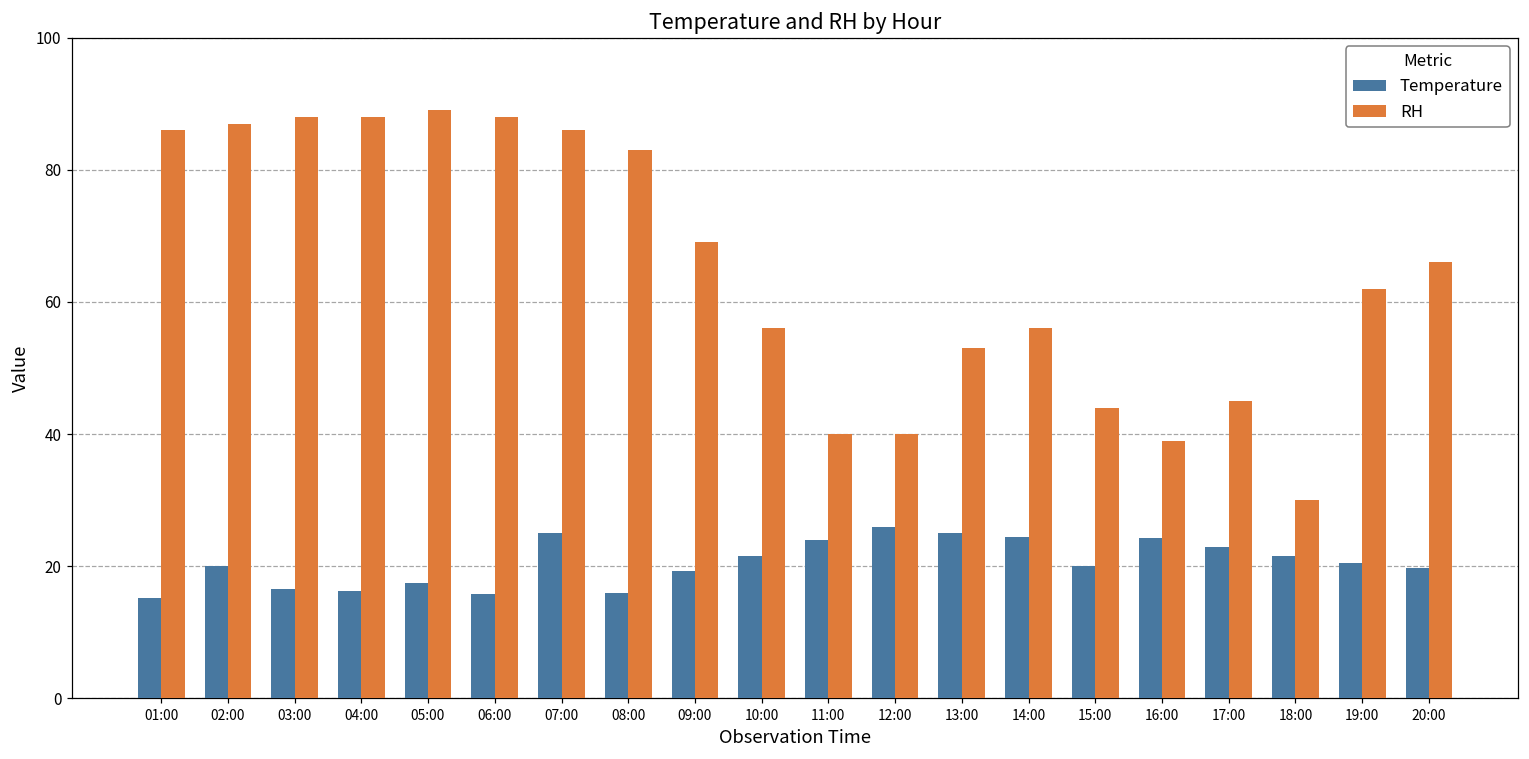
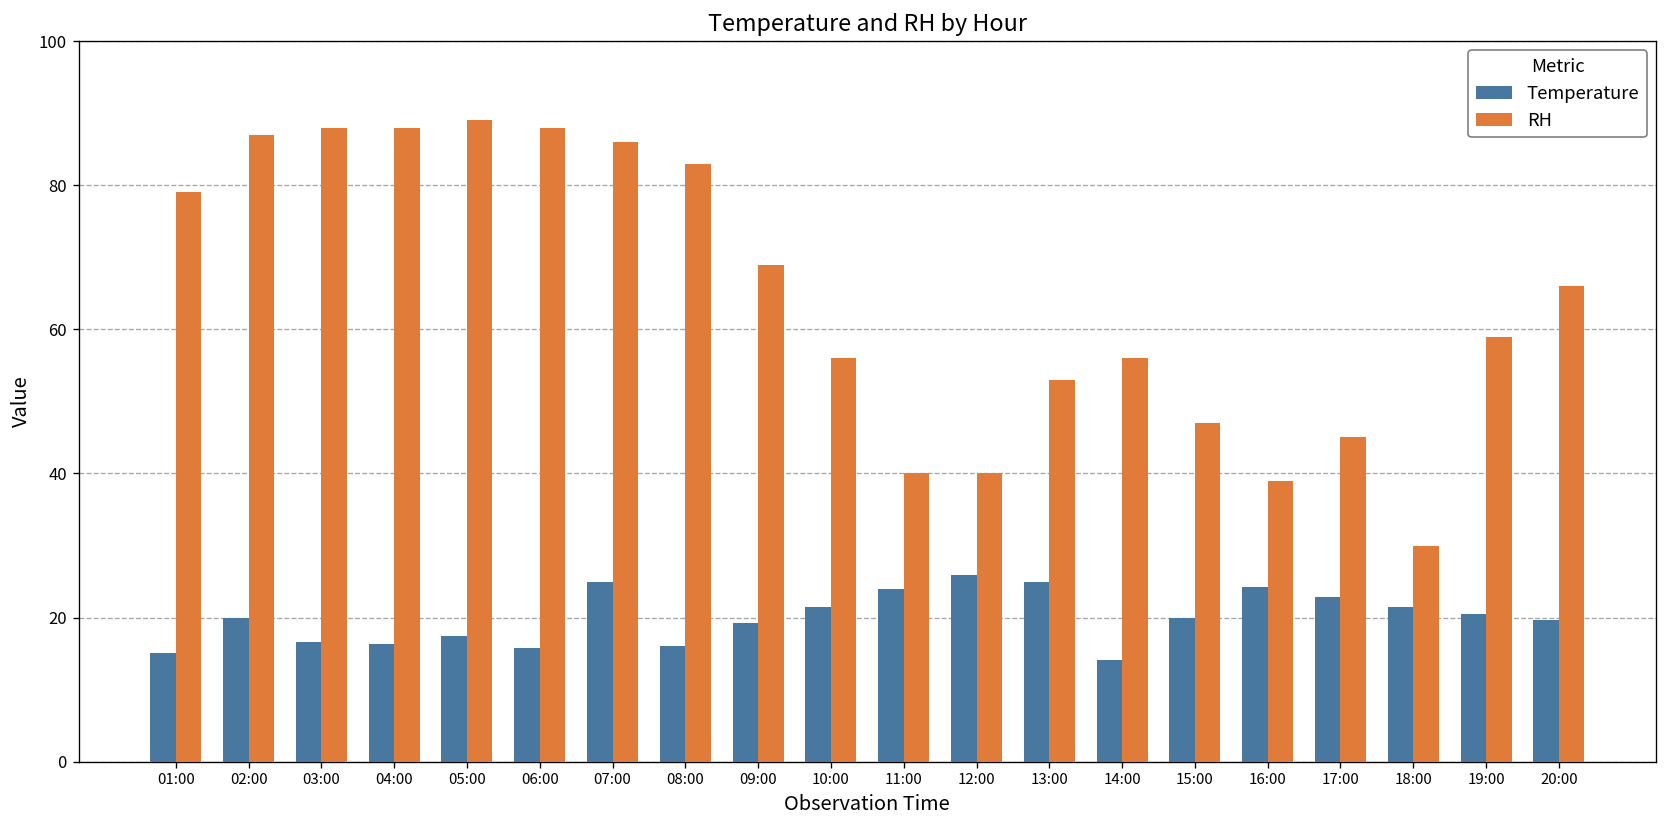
RH, 01:00: 86 -> 79
Temperature, 14:00: 24 -> 14
RH, 15:00: 44 -> 47
RH, 19:00: 62 -> 59
